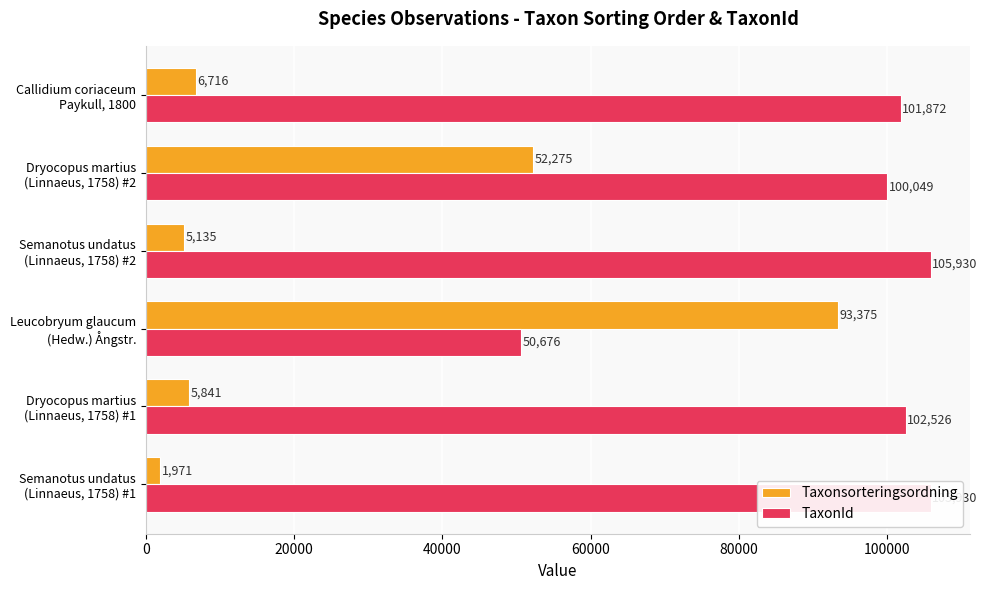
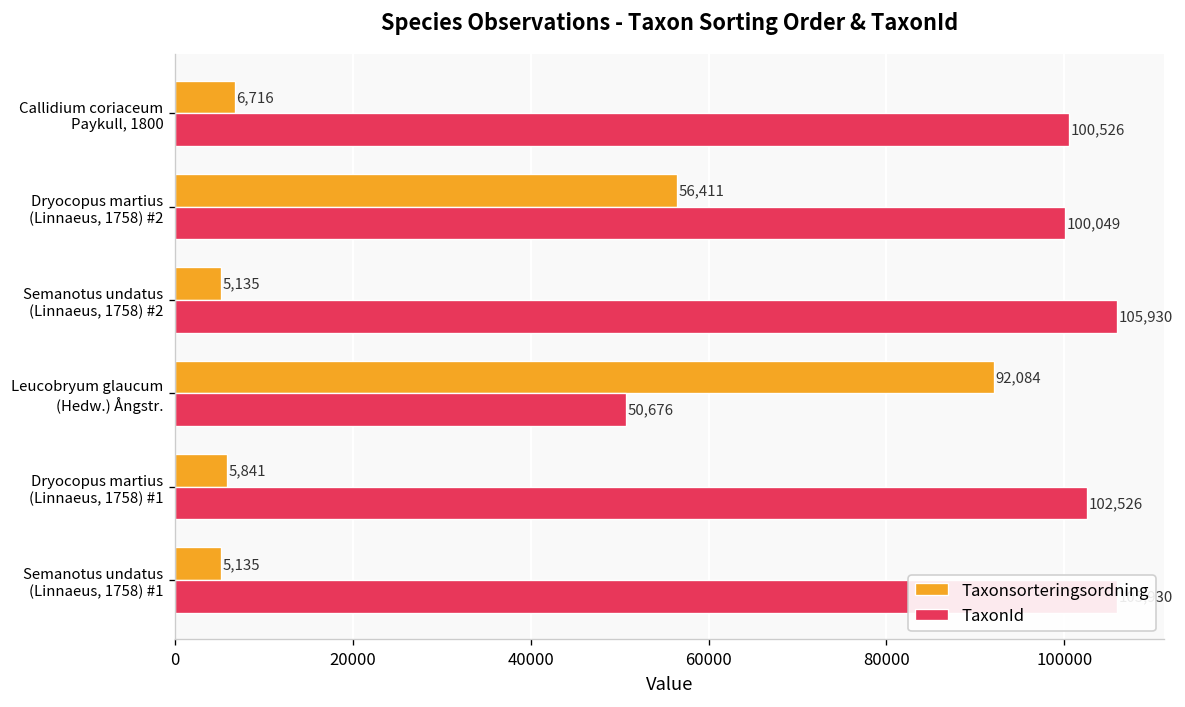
TaxonId, Callidium coriaceum Paykull, 1800: 101,872 -> 100,526
Taxonsorteringsordning, Dryocopus martius (Linnaeus, 1758) #2: 52,275 -> 56,411
Taxonsorteringsordning, Leucobryum glaucum (Hedw.) Ångstr.: 93,375 -> 92,084
Taxonsorteringsordning, Semanotus undatus (Linnaeus, 1758) #1: 1,971 -> 5,135
